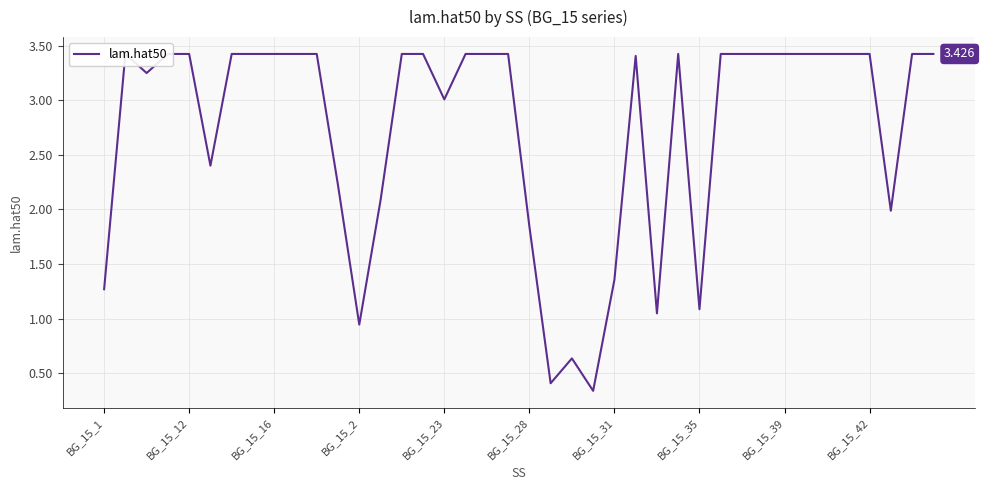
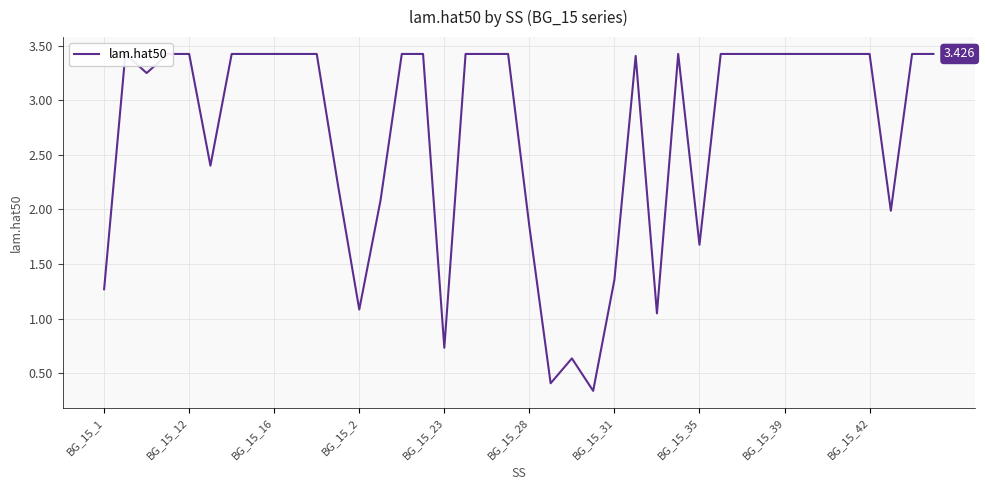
BG_15_2: 0.94 -> 1.08
BG_15_23: 3.01 -> 0.73
BG_15_35: 1.09 -> 1.68
